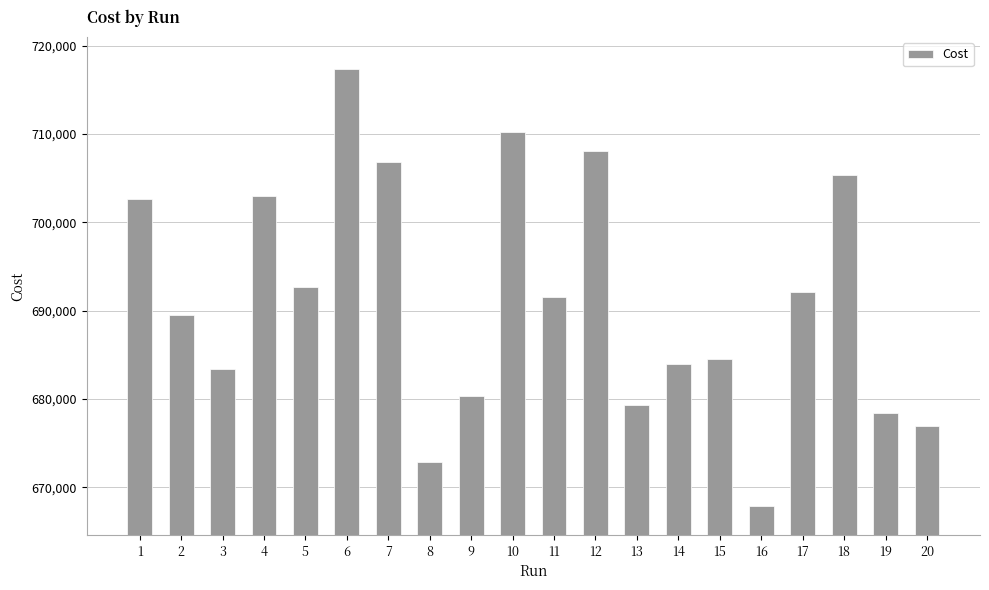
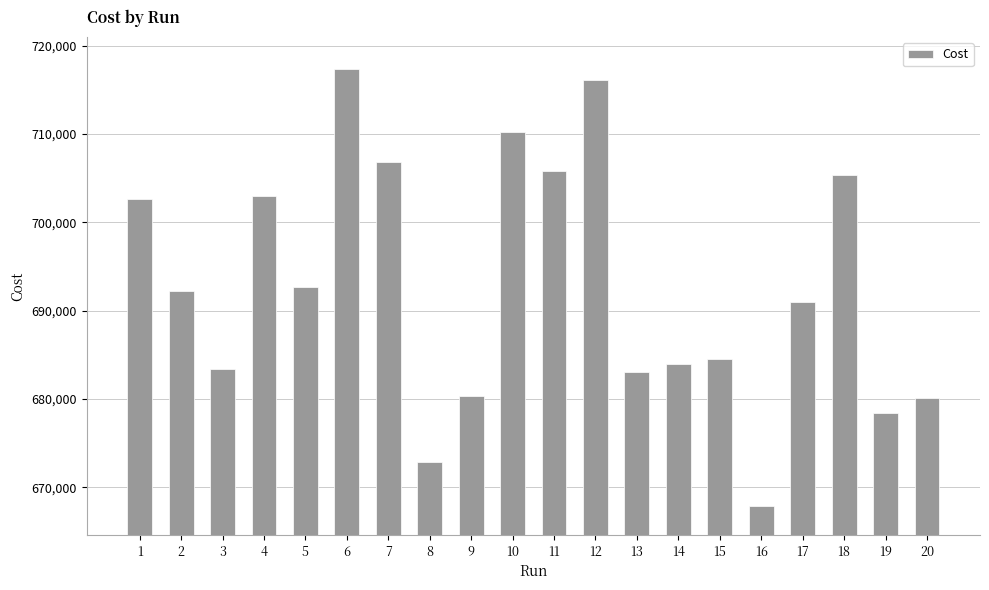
2: 689,000 -> 692,000
11: 692,000 -> 706,000
12: 708,000 -> 716,000
13: 679,000 -> 683,000
17: 692,000 -> 691,000
20: 677,000 -> 680,000
